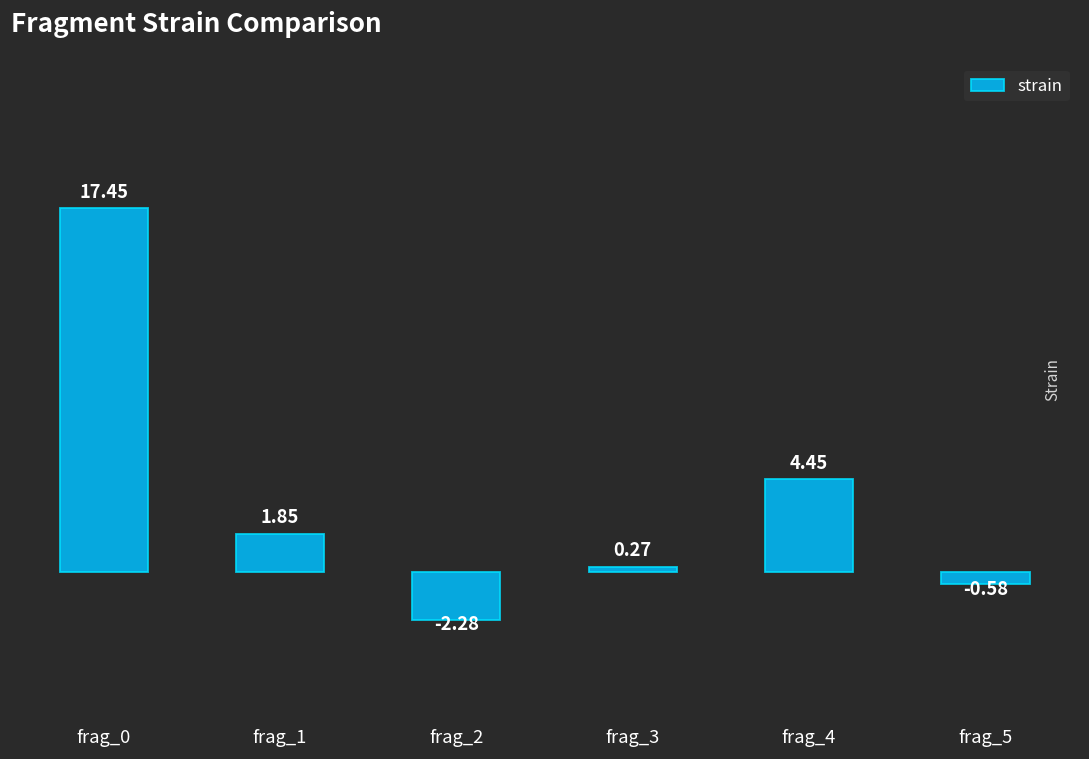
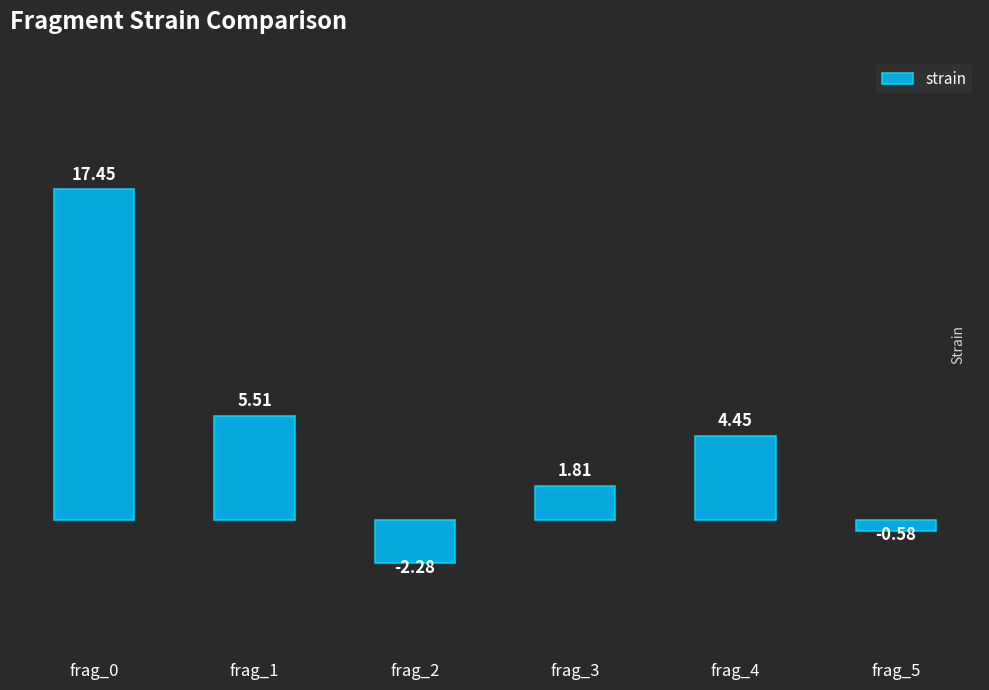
frag_1: 1.85 -> 5.51
frag_3: 0.27 -> 1.81
